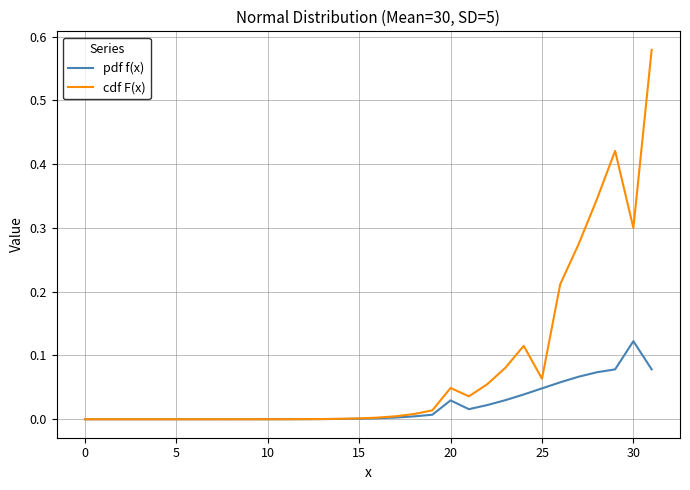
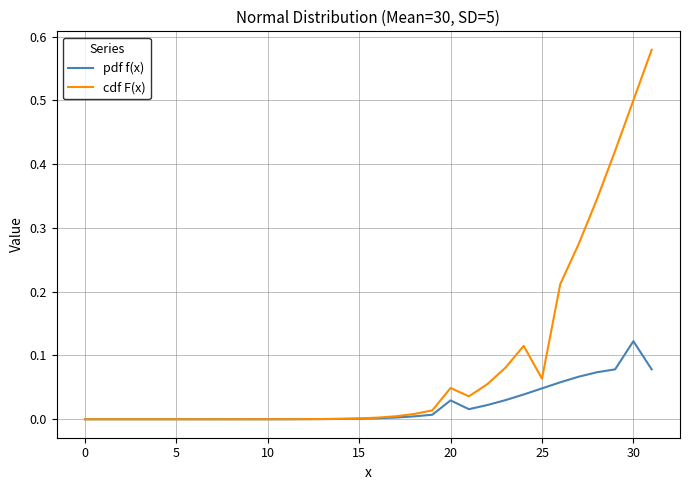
cdf F(x), 30: 0.3 -> 0.5
